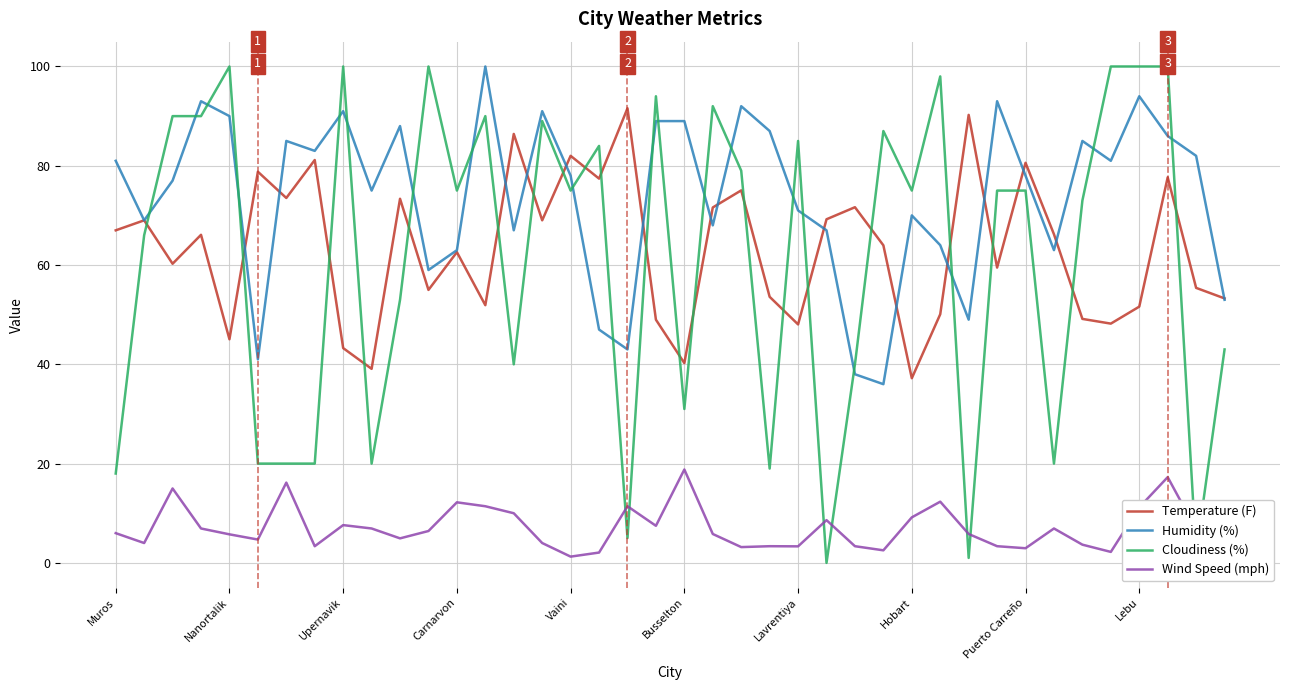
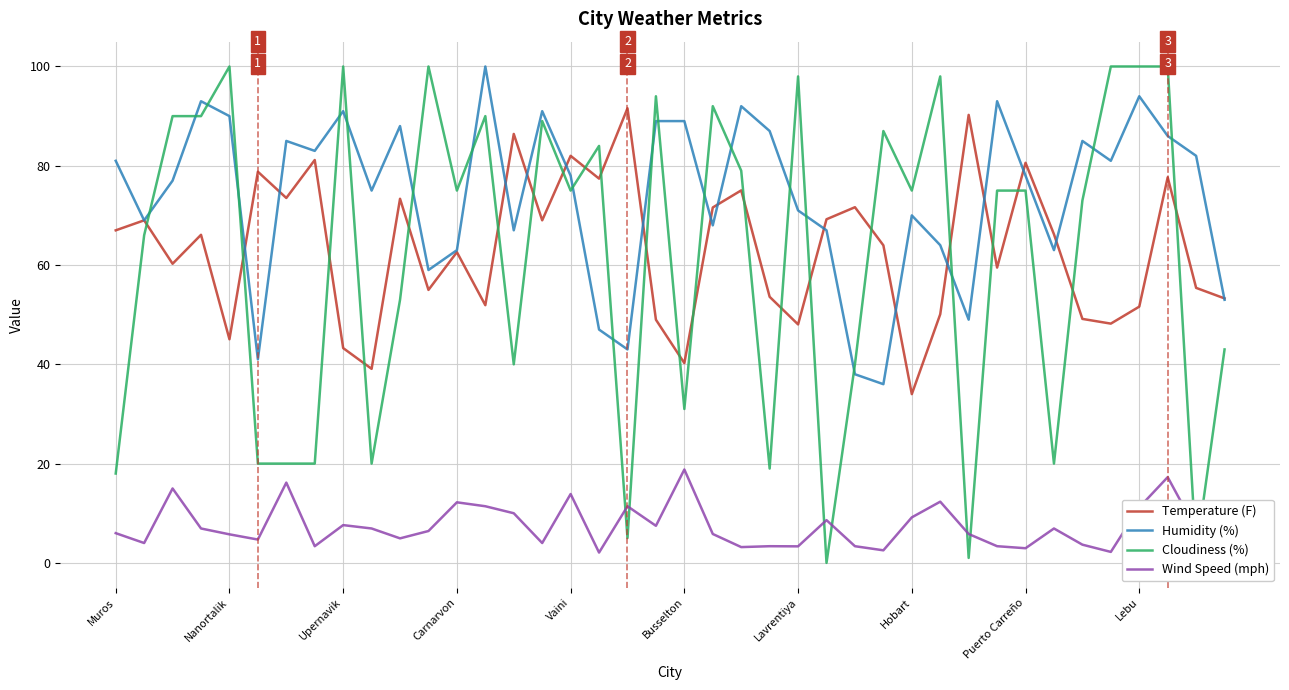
Wind Speed (mph), Vaini: 1 -> 14
Cloudiness (%), Lavrentiya: 85 -> 98
Temperature (F), Hobart: 37 -> 34
